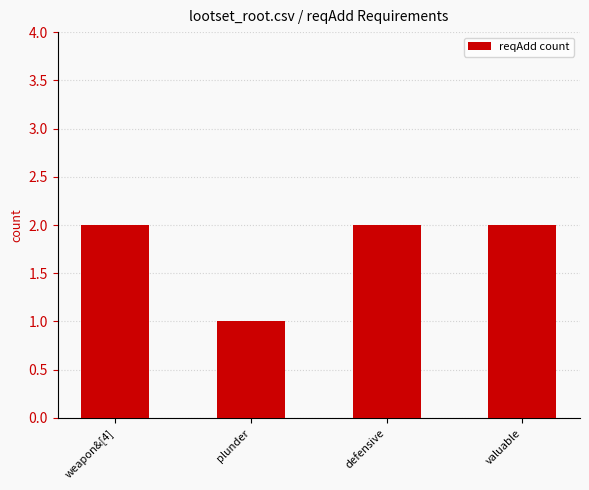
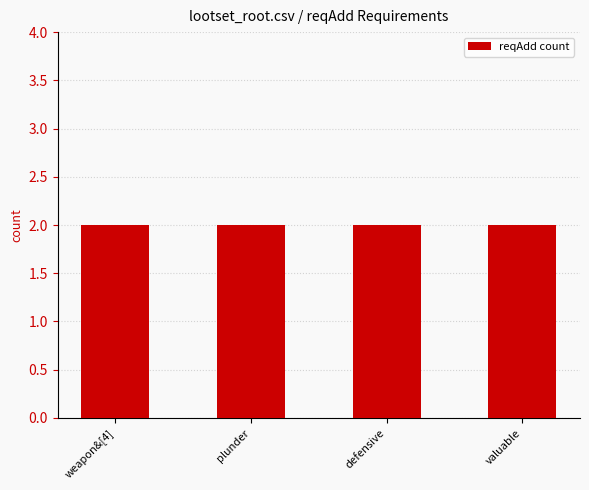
plunder: 1 -> 2
